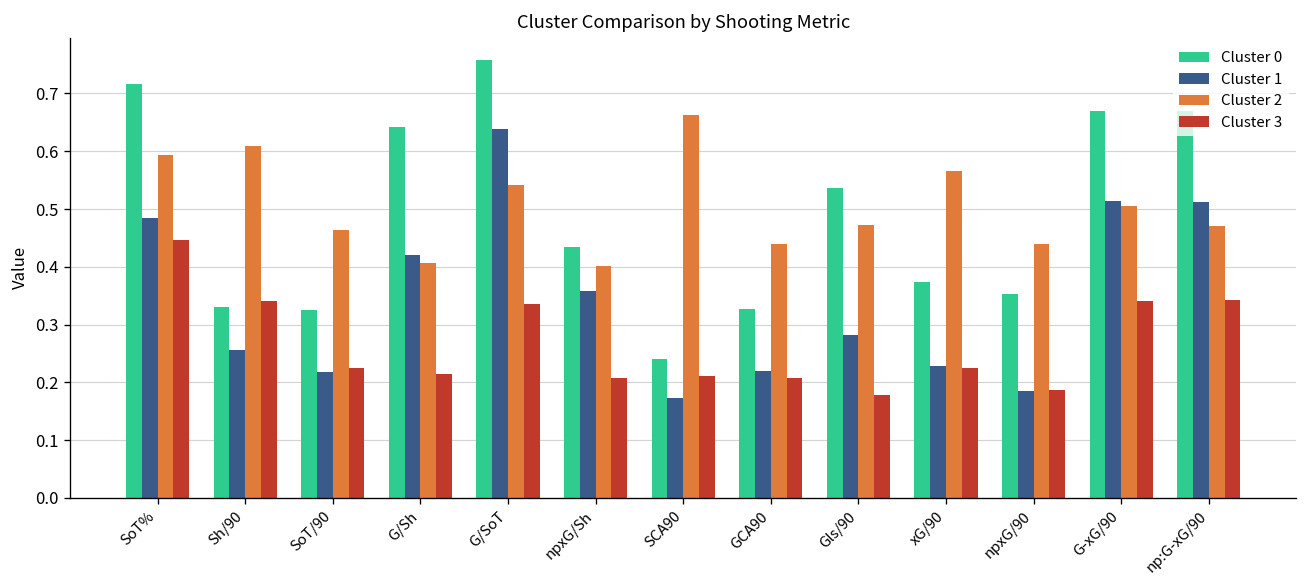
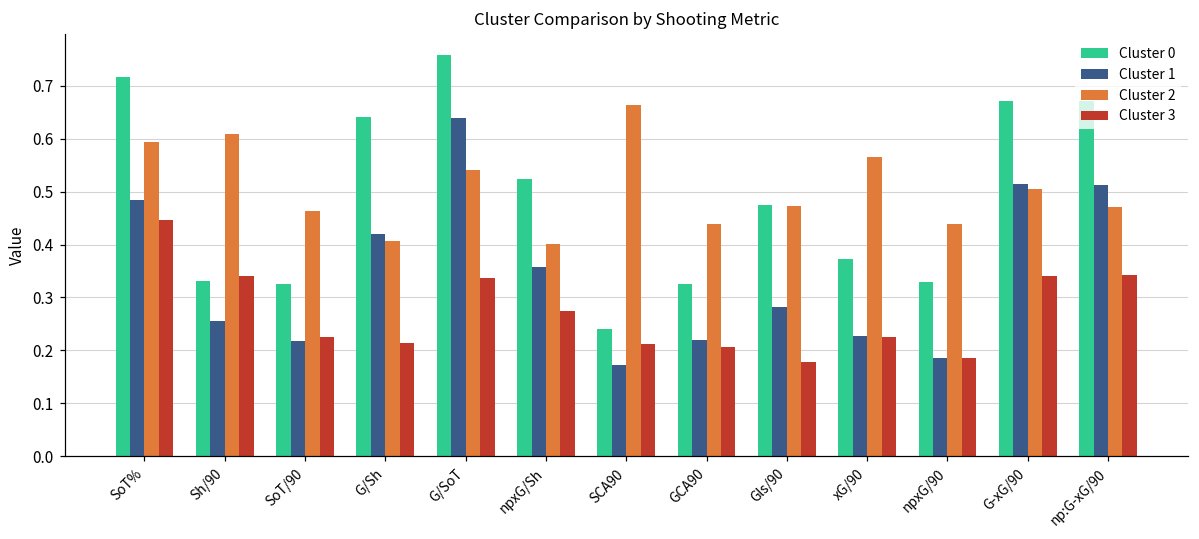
Cluster 0, npxG/Sh: 0.43 -> 0.52
Cluster 3, npxG/Sh: 0.21 -> 0.27
Cluster 0, Gls/90: 0.54 -> 0.48
Cluster 0, npxG/90: 0.35 -> 0.33
